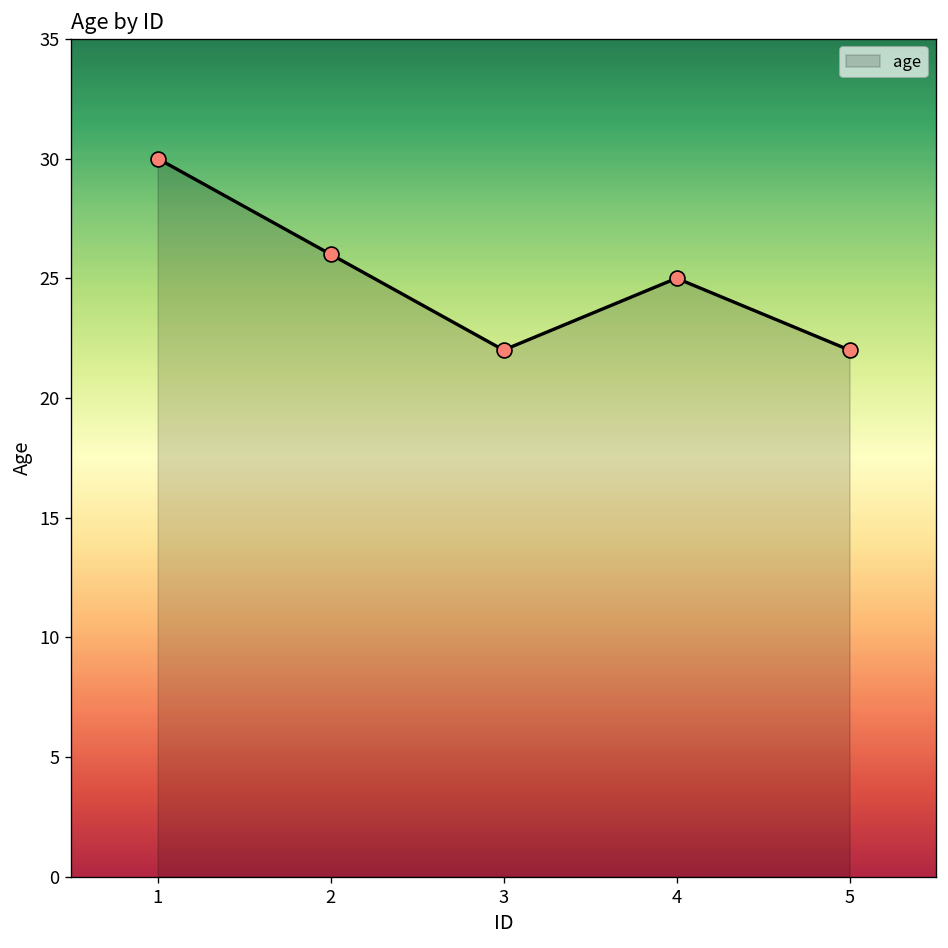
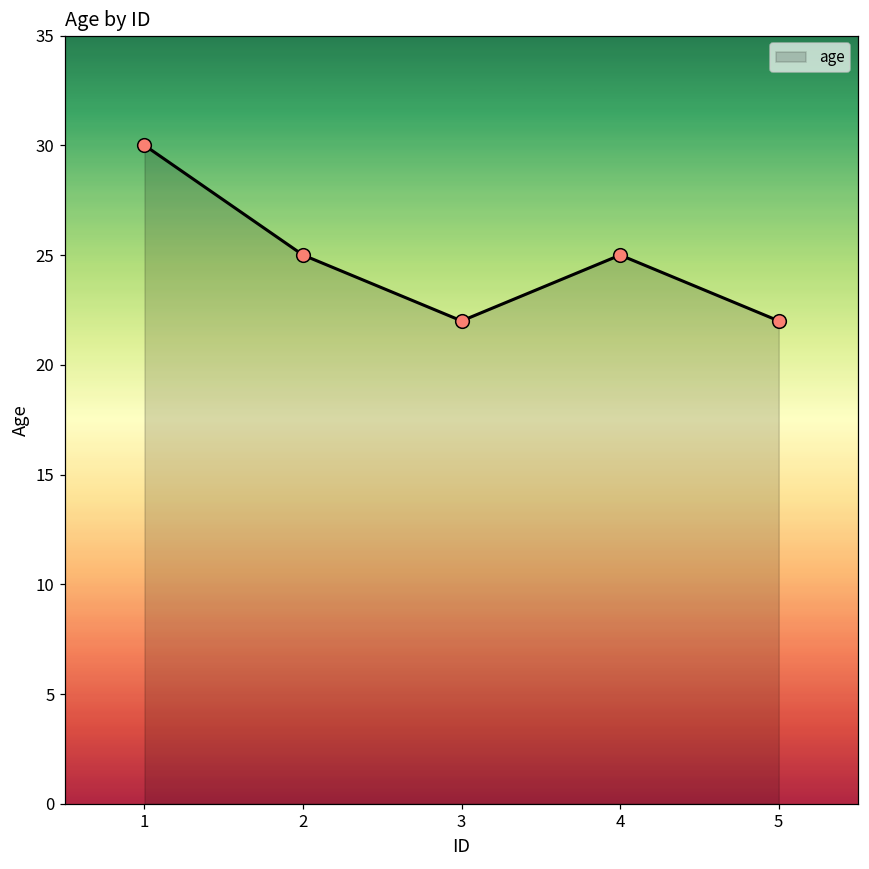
2: 26 -> 25
